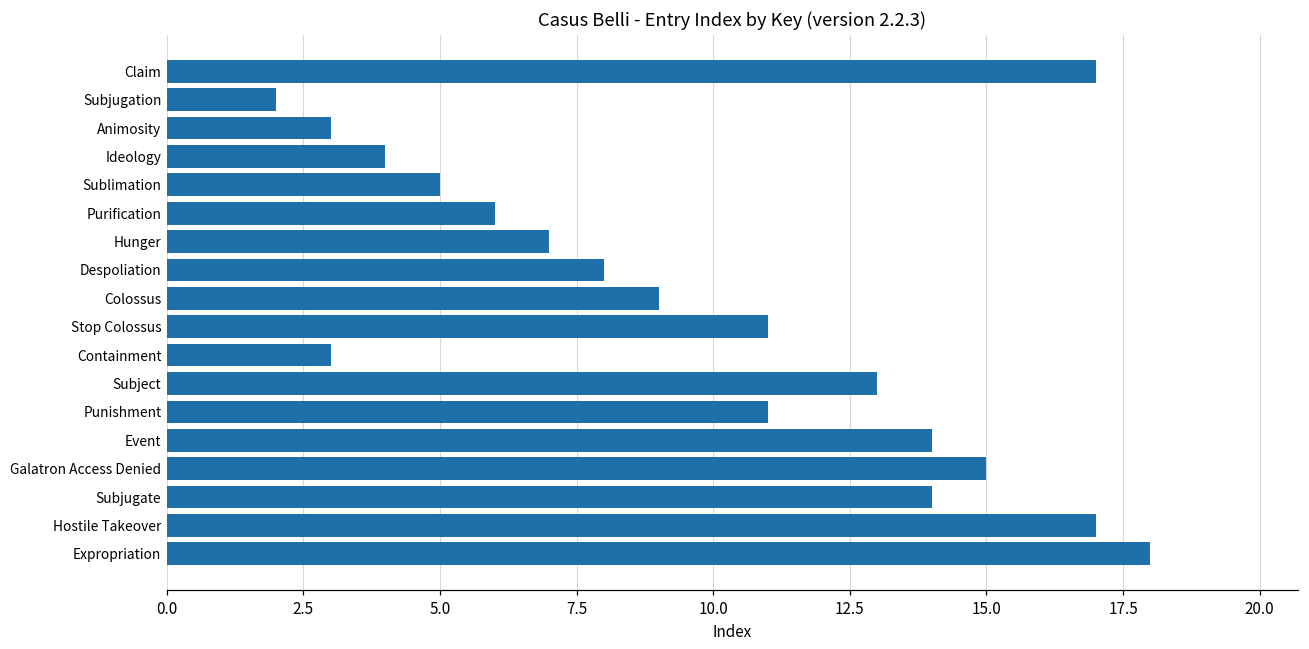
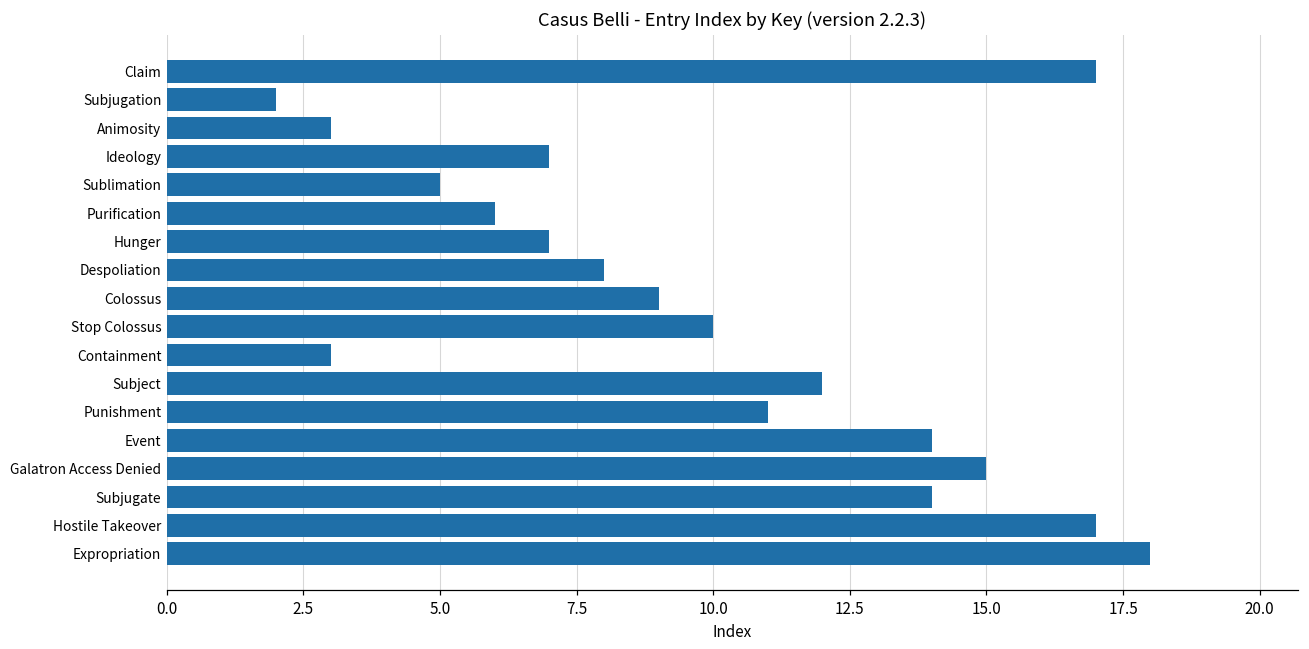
Ideology: 4 -> 7
Stop Colossus: 11 -> 10
Subject: 13 -> 12
